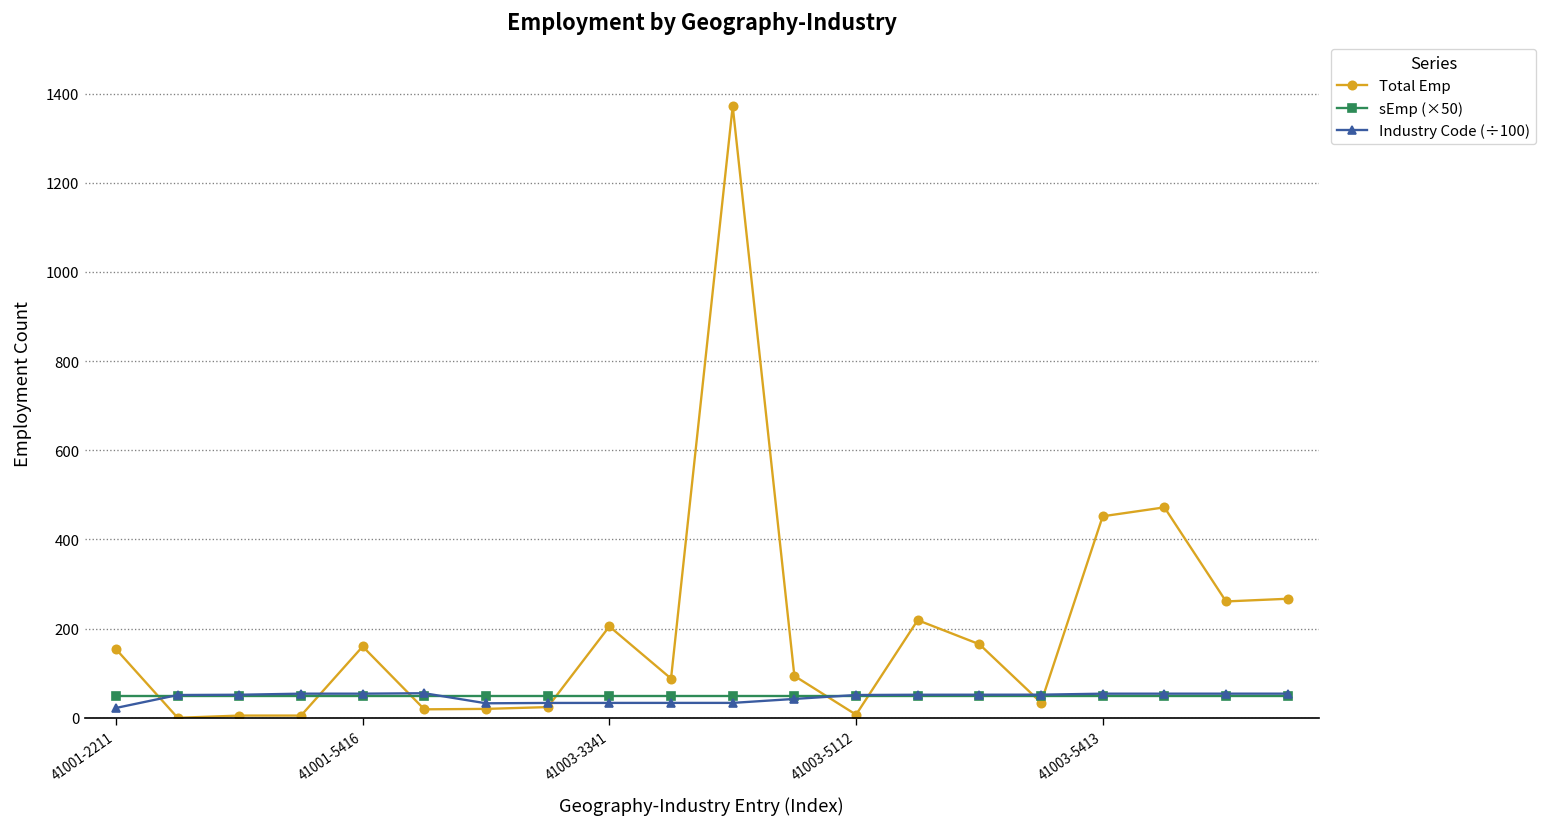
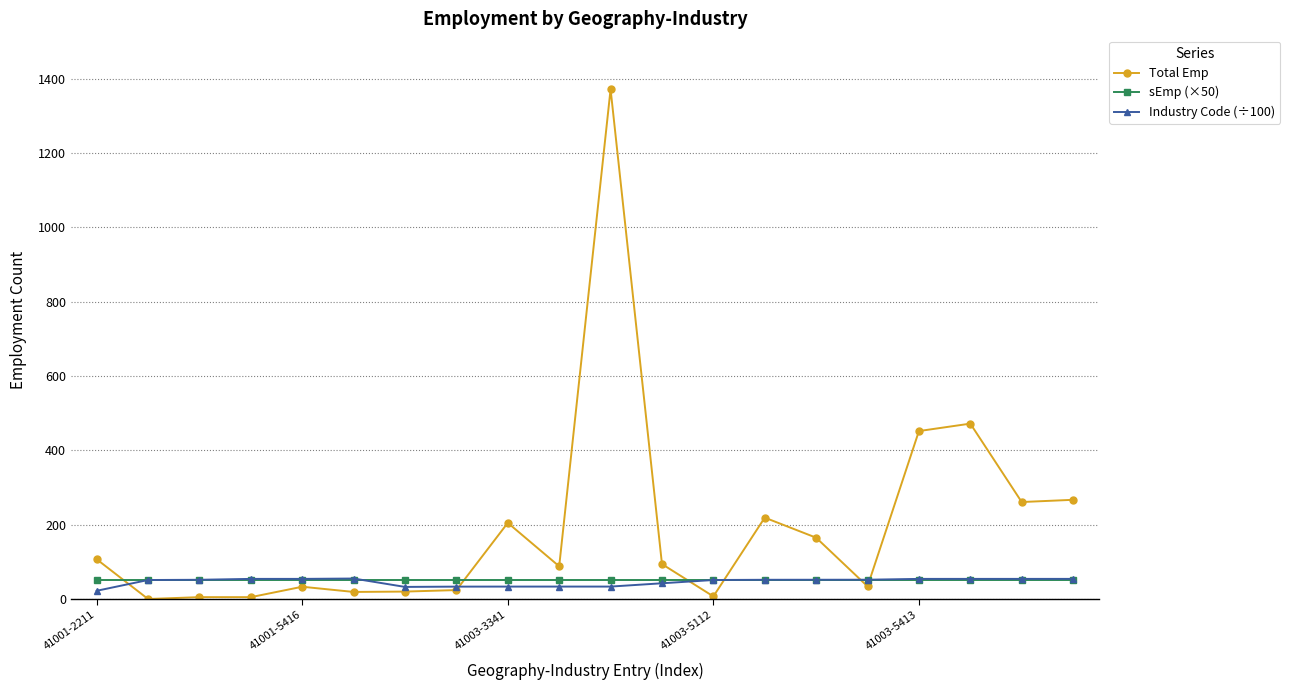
Total Emp, 41001-2211: 150 -> 110
Total Emp, 41001-5416: 160 -> 30
